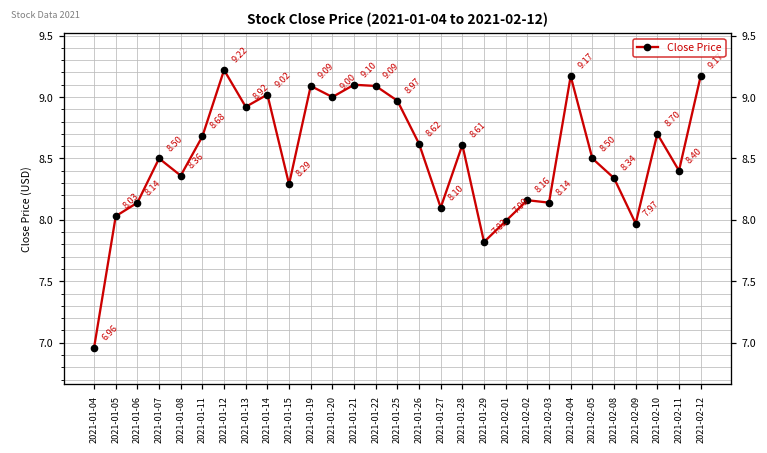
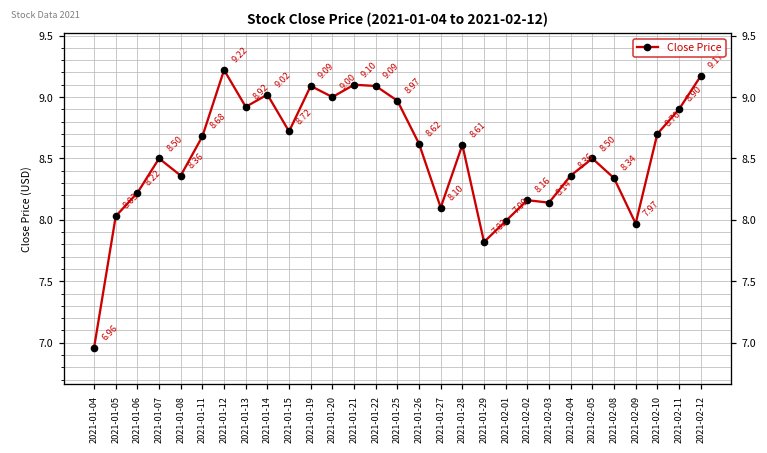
2021-01-06: 8.14 -> 8.22
2021-01-15: 8.29 -> 8.72
2021-02-04: 9.17 -> 8.36
2021-02-11: 8.40 -> 8.90
